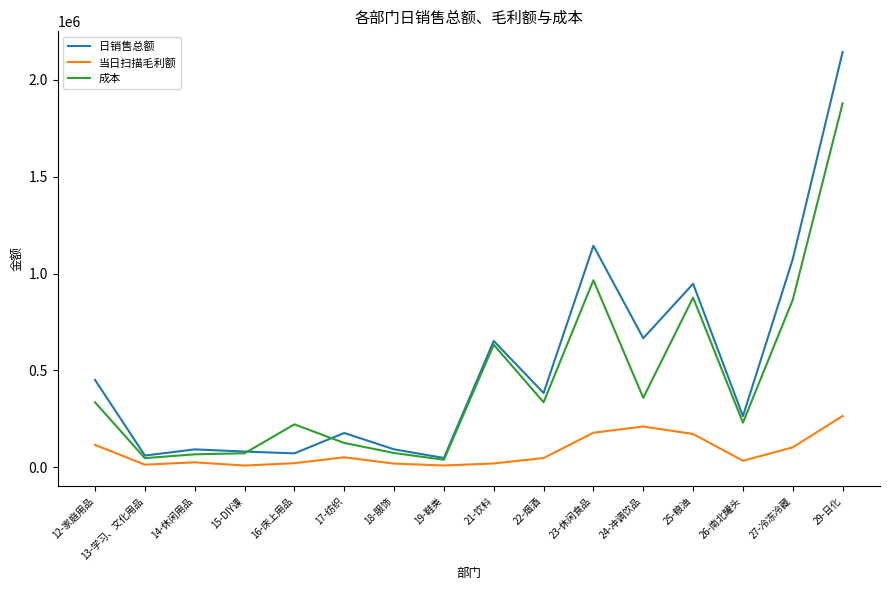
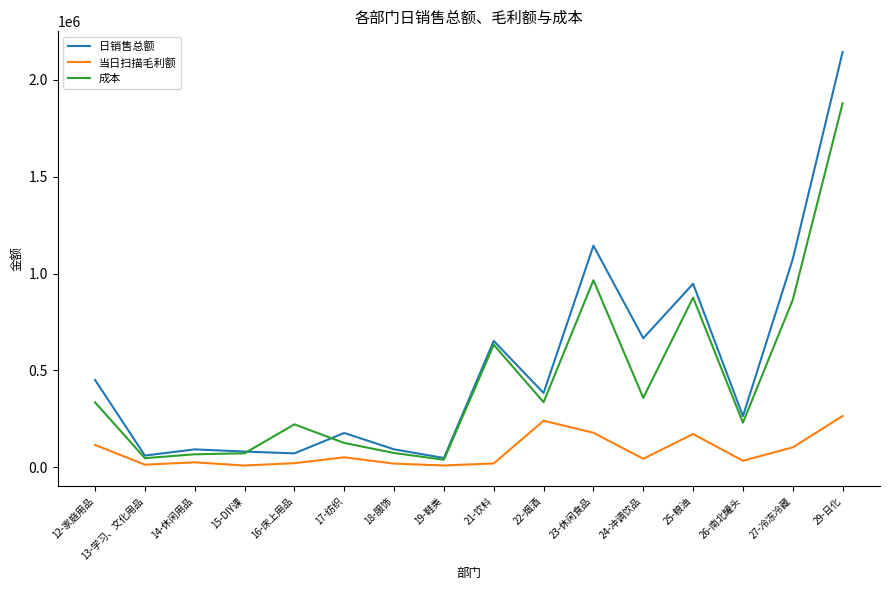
当日扫描毛利额, 22-烟酒: 50000 -> 240000
当日扫描毛利额, 24-冲调饮品: 210000 -> 40000
